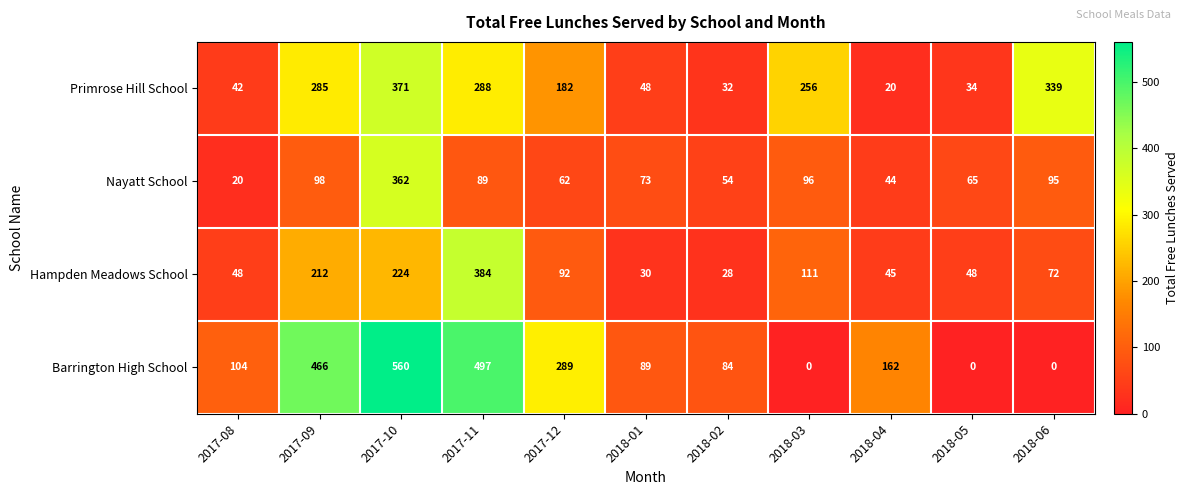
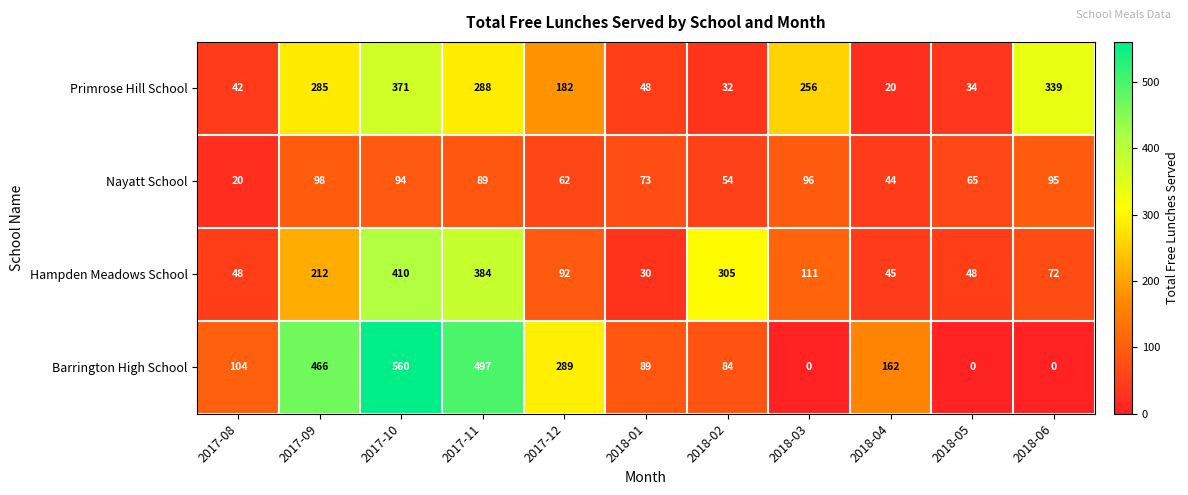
Nayatt School, 2017-10: 362 -> 94
Hampden Meadows School, 2017-10: 224 -> 410
Hampden Meadows School, 2018-02: 28 -> 305
